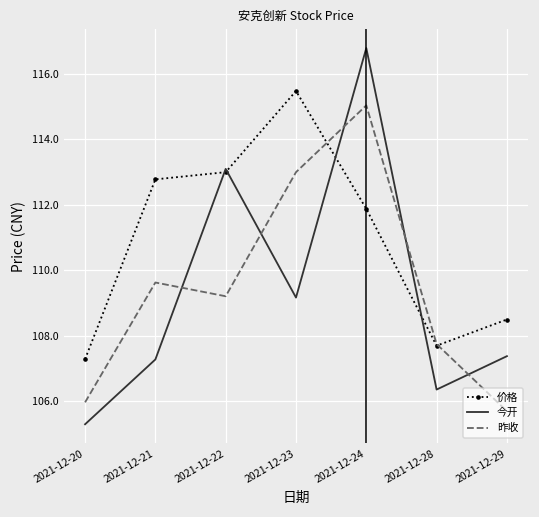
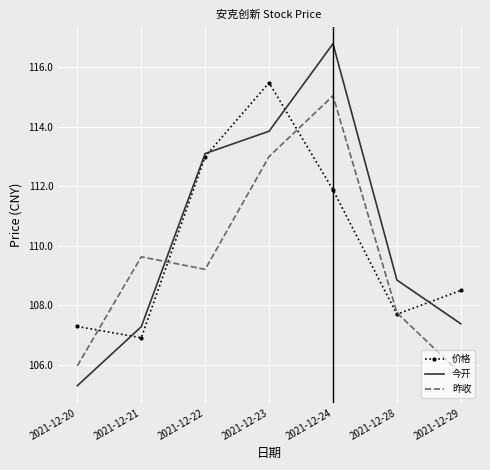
价格, 2021-12-21: 112.8 -> 106.9
今开, 2021-12-23: 109.2 -> 113.9
今开, 2021-12-28: 106.4 -> 108.9
